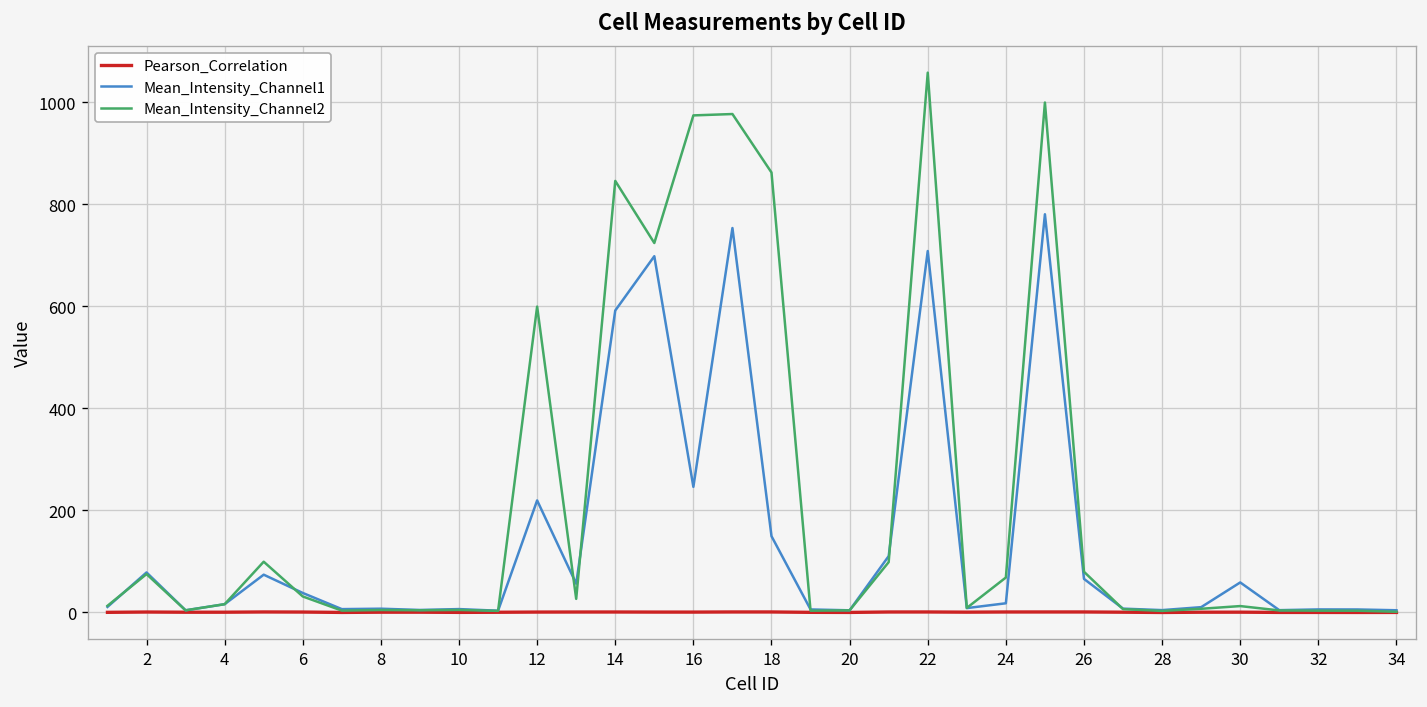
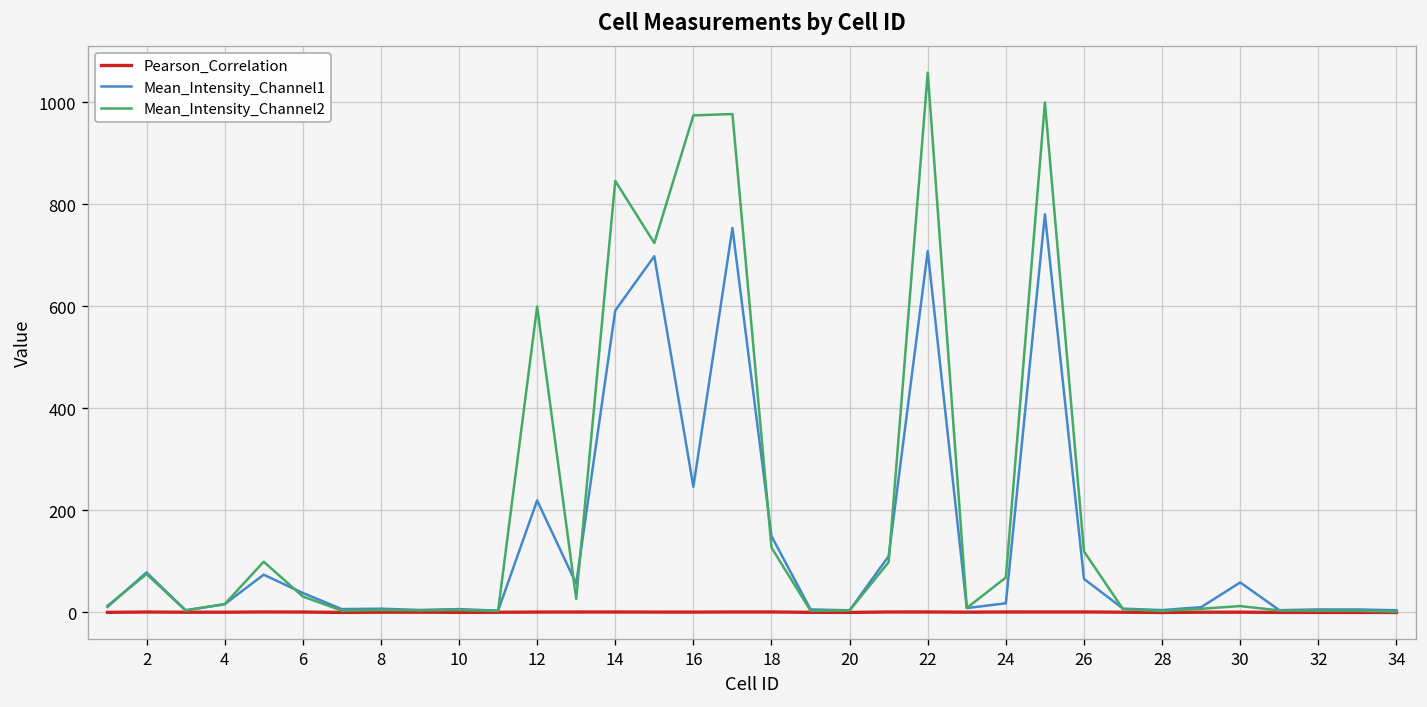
Mean_Intensity_Channel2, 18: 860 -> 130
Mean_Intensity_Channel2, 26: 80 -> 120
